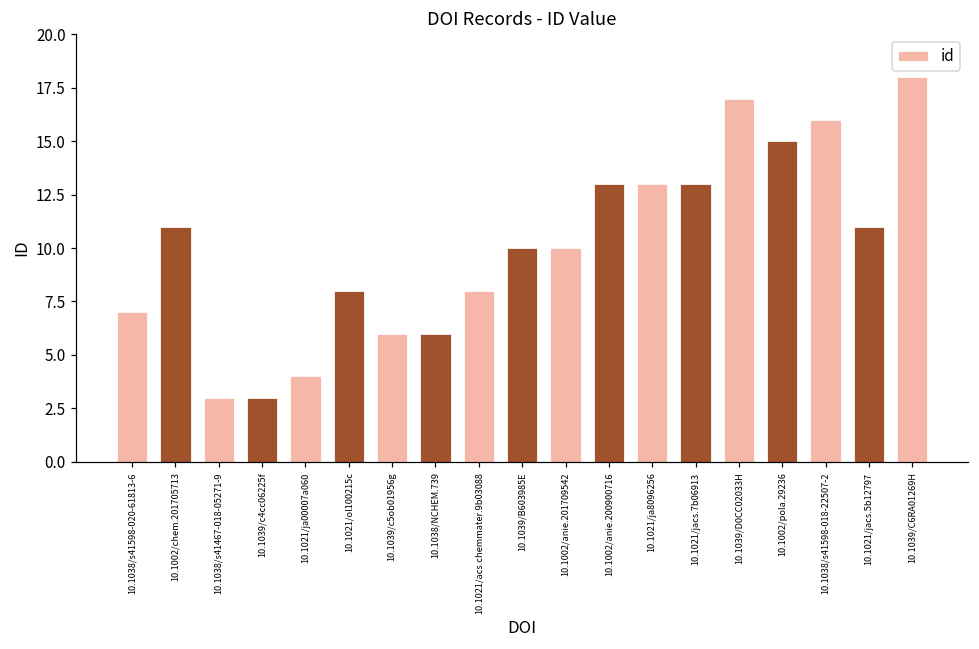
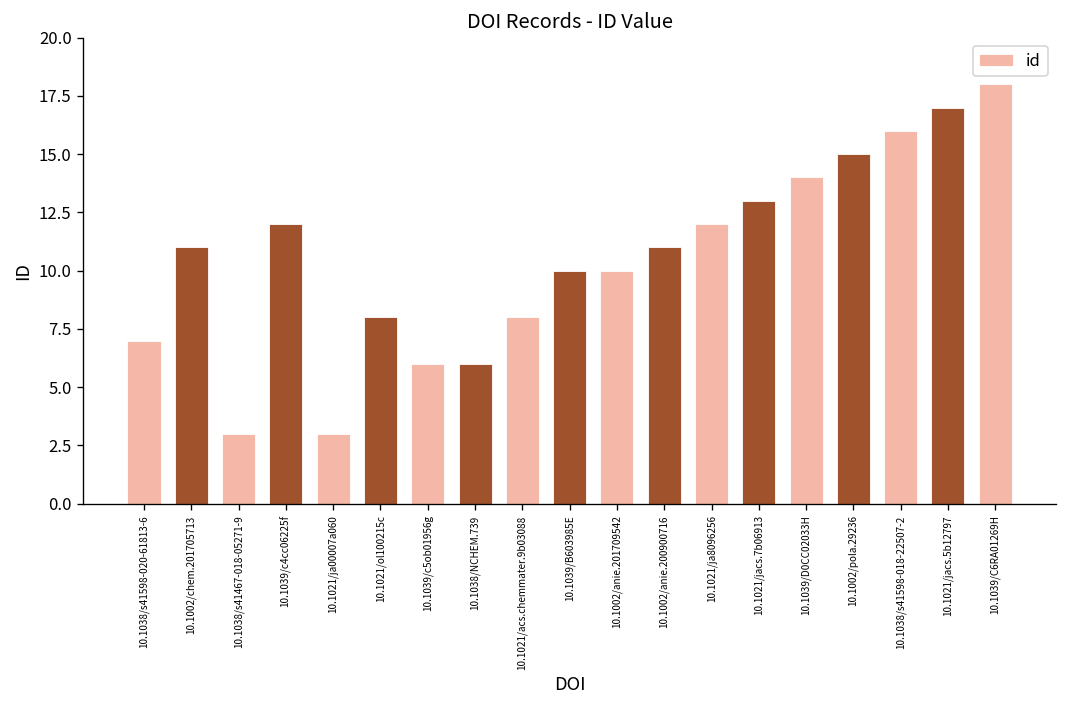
10.1039/c4cc06225f: 3 -> 12
10.1021/ja00007a060: 4 -> 3
10.1002/anie.200900716: 13 -> 11
10.1021/ja8096256: 13 -> 12
10.1039/D0CC02033H: 17 -> 14
10.1021/jacs.5b12797: 11 -> 17
